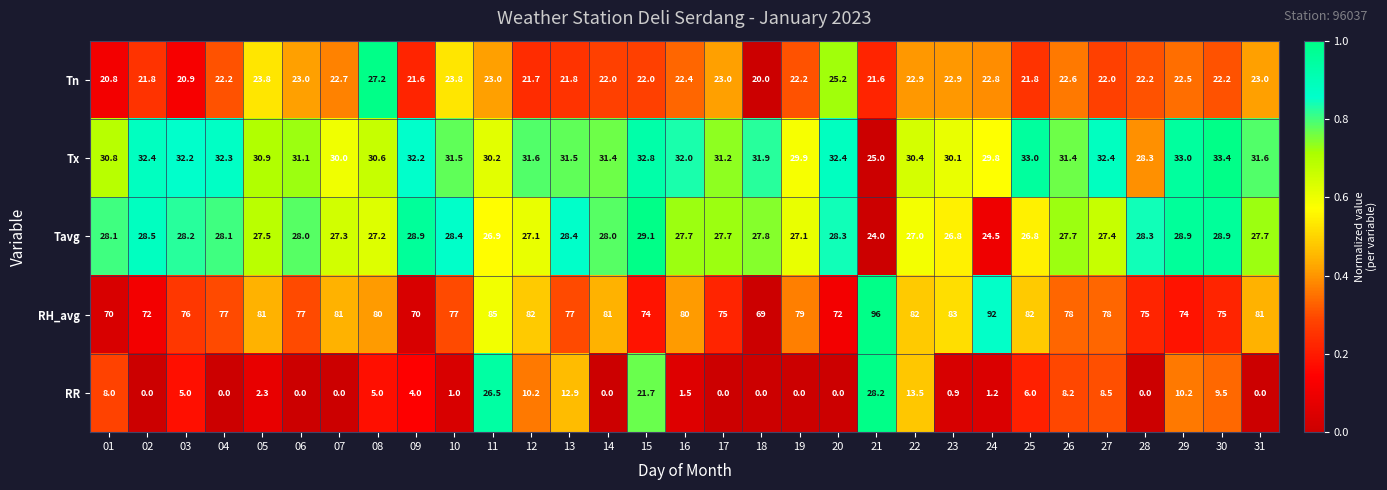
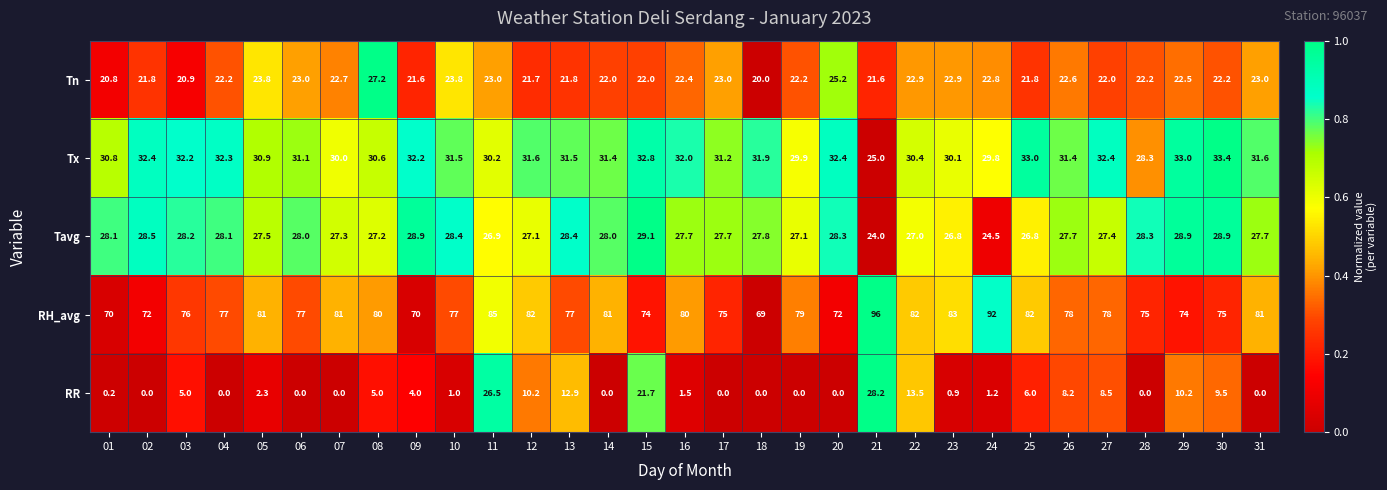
RR, 01: 8.0 -> 0.2
